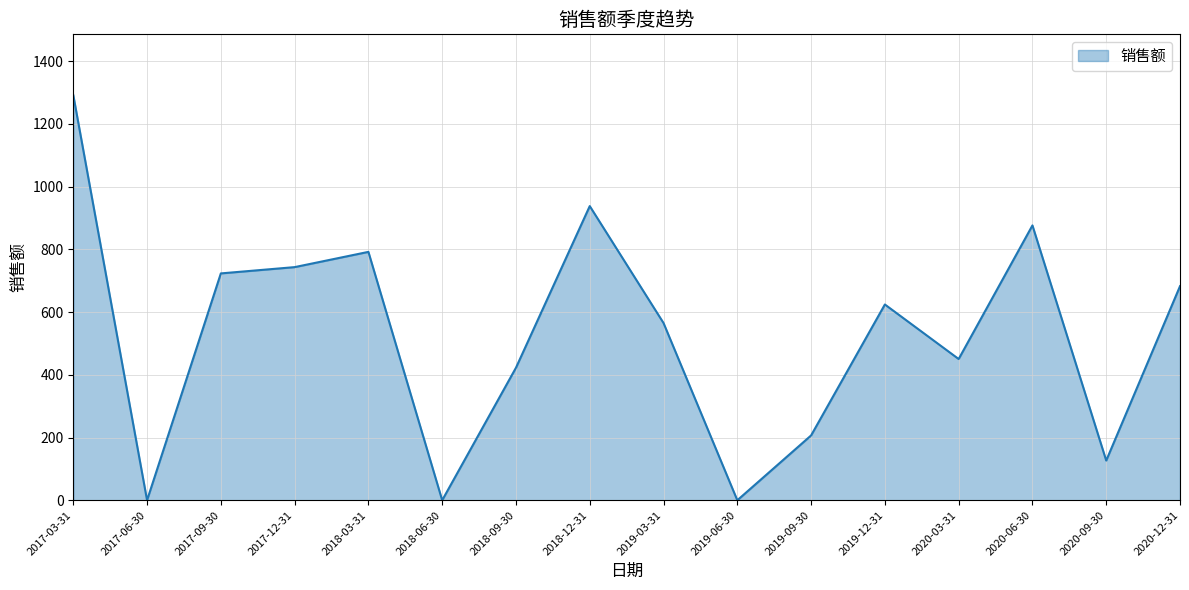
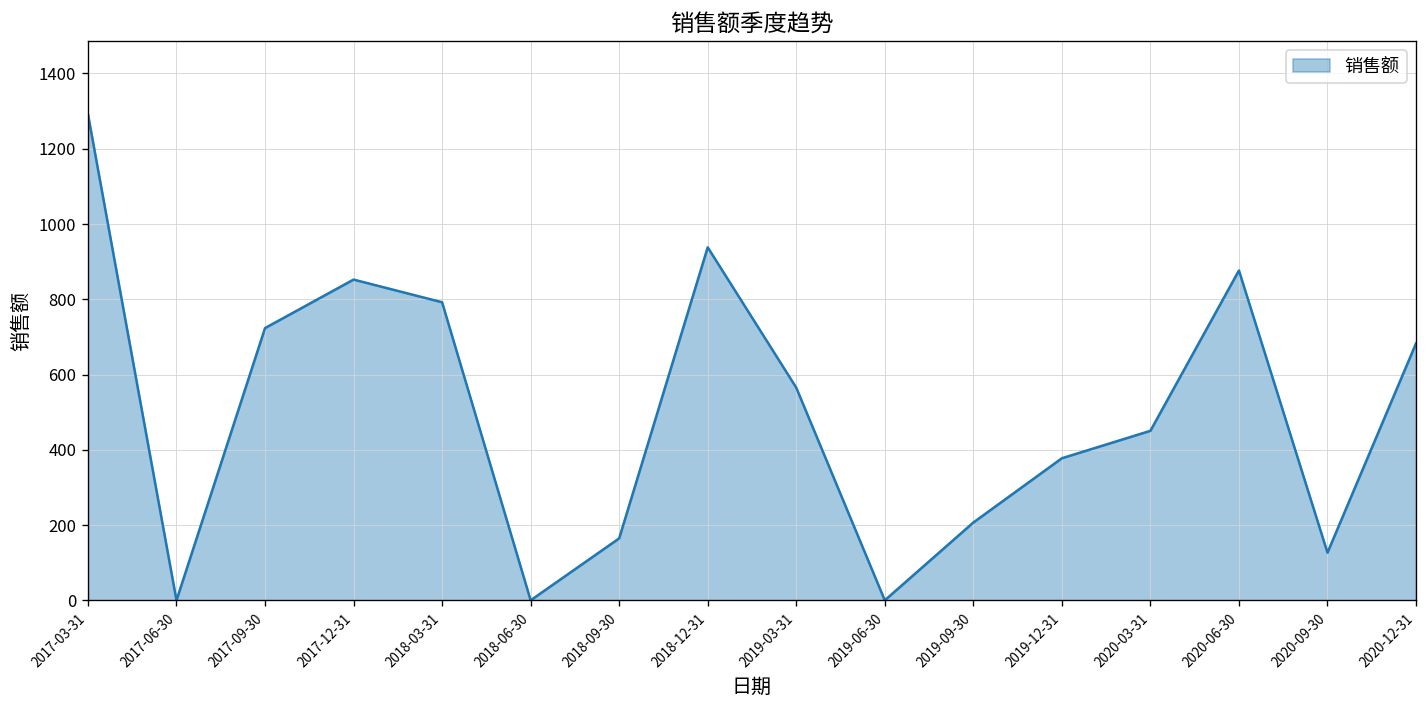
2017-12-31: 740 -> 850
2018-09-30: 420 -> 160
2019-12-31: 620 -> 380
